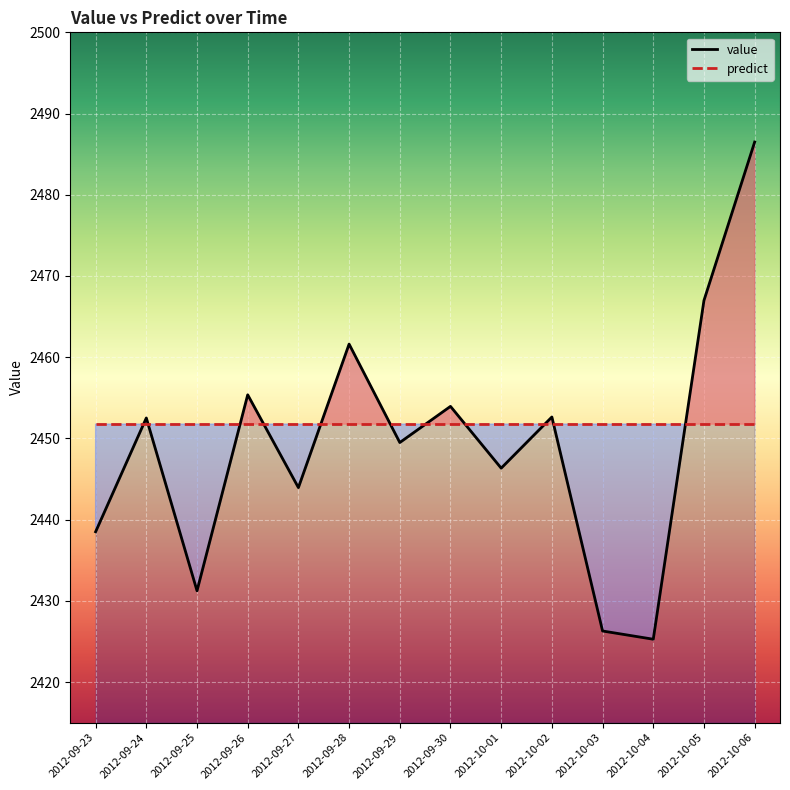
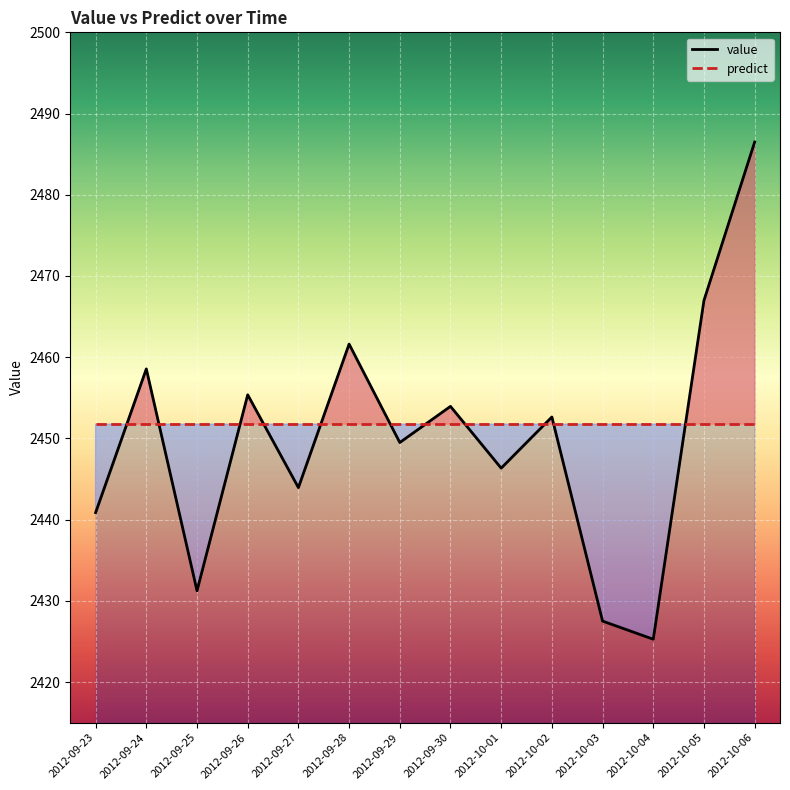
value, 2012-09-23: 2439 -> 2441
value, 2012-09-24: 2453 -> 2459
value, 2012-10-03: 2426 -> 2428
